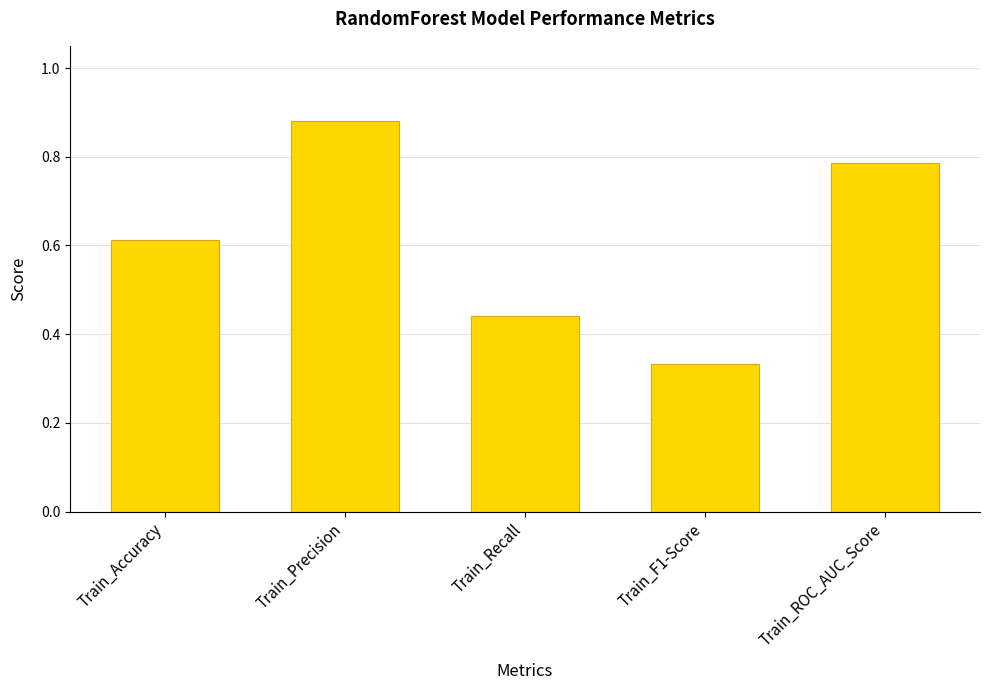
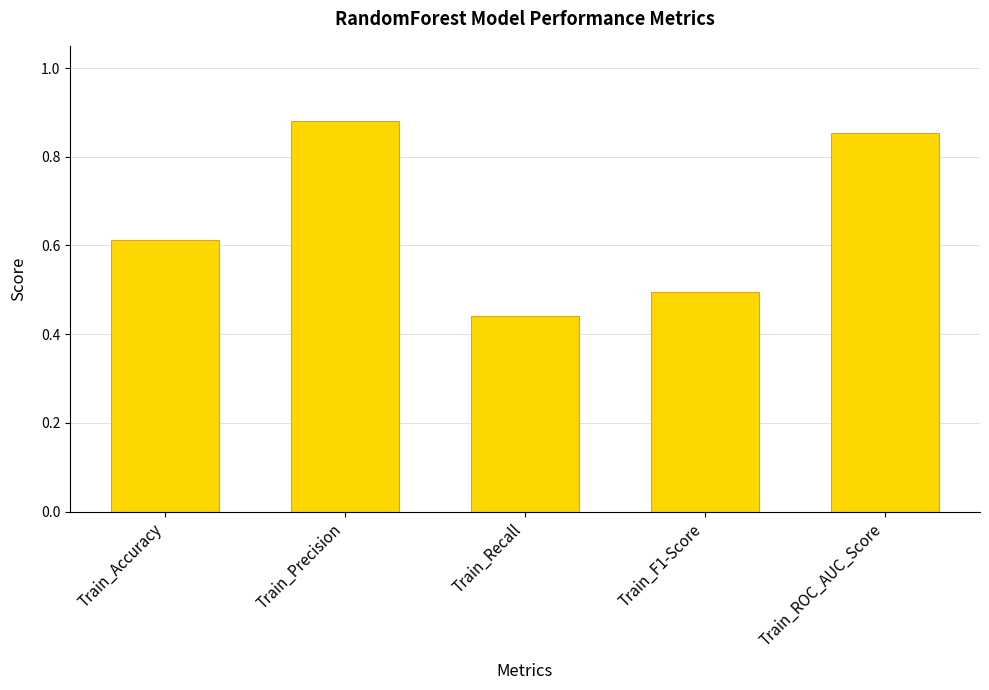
Train_F1-Score: 0.33 -> 0.49
Train_ROC_AUC_Score: 0.79 -> 0.85
